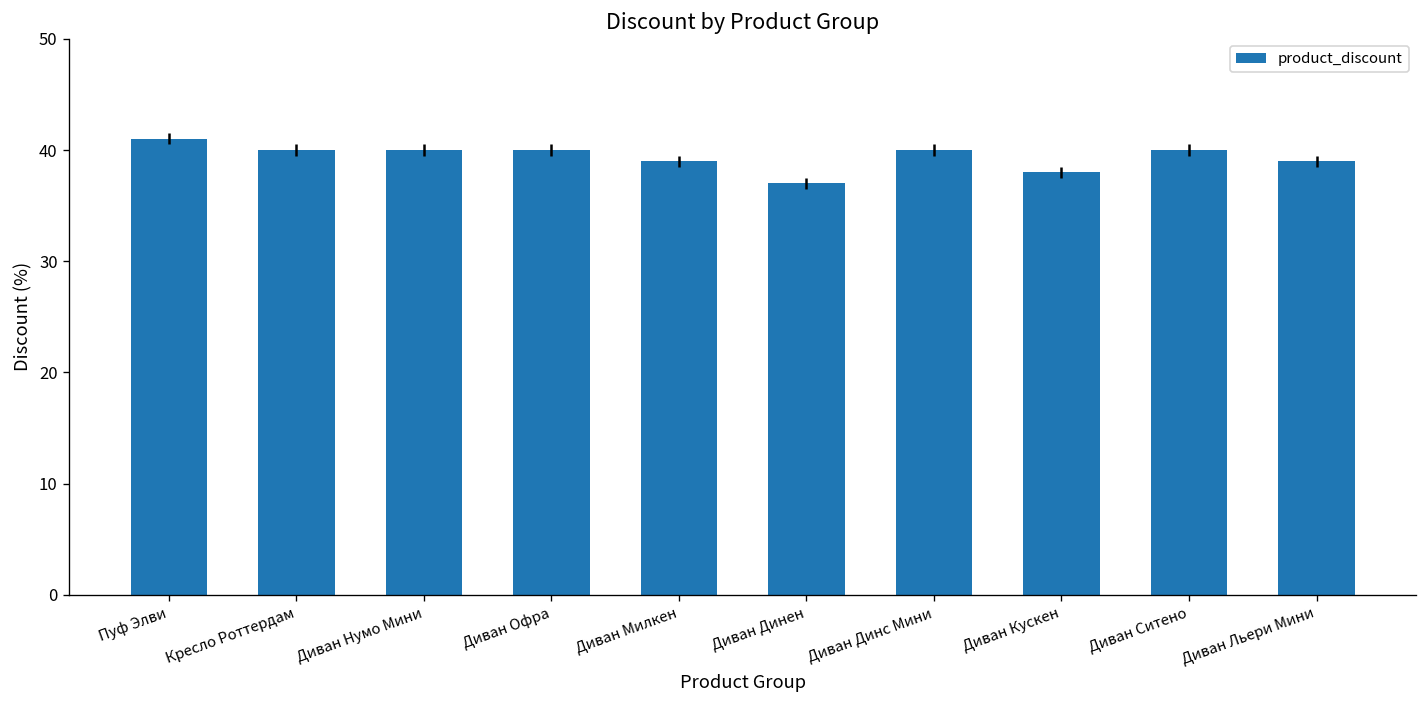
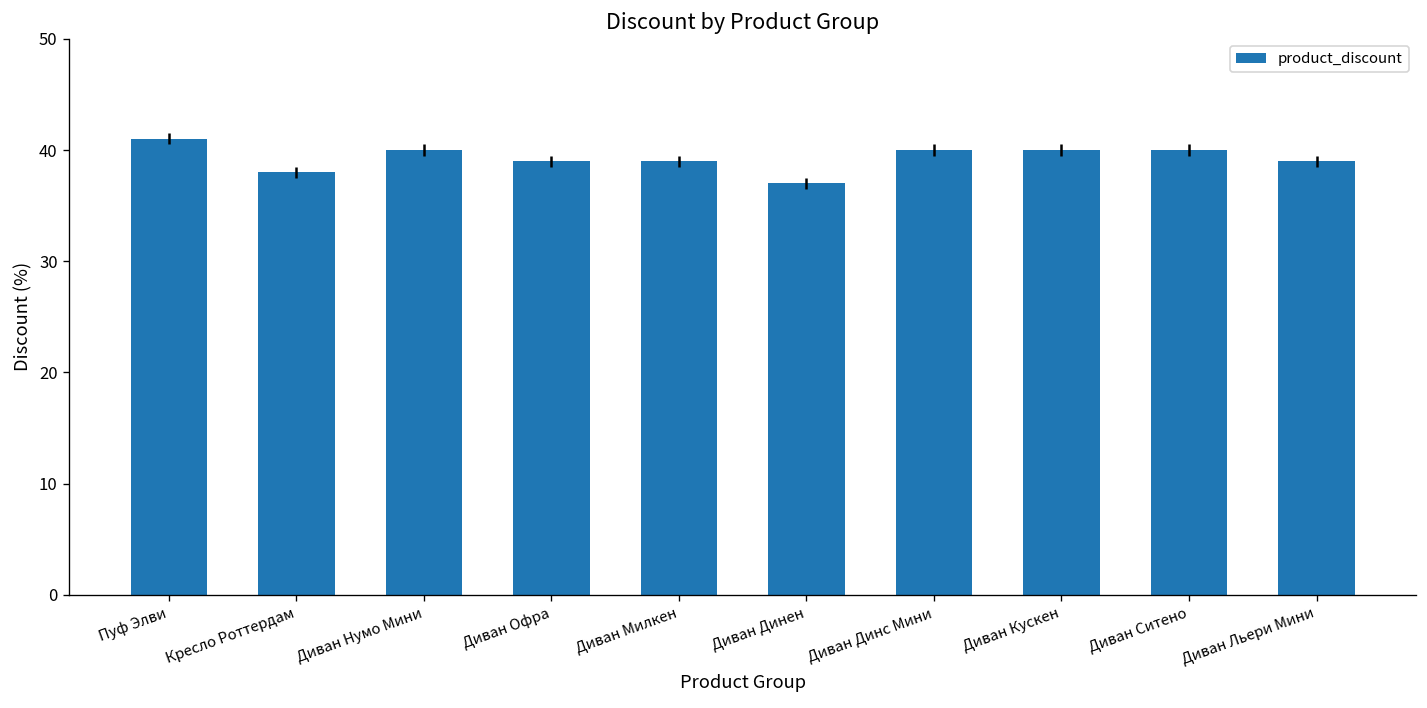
Кресло Роттердам: 40 -> 38
Диван Офра: 40 -> 39
Диван Кускен: 38 -> 40
